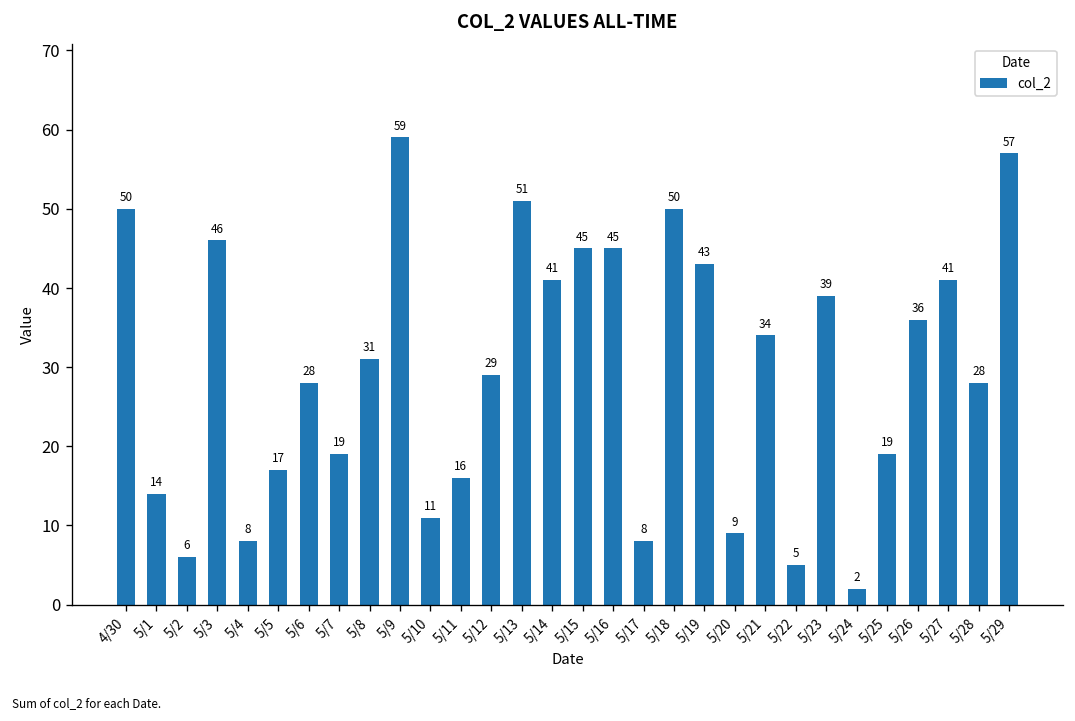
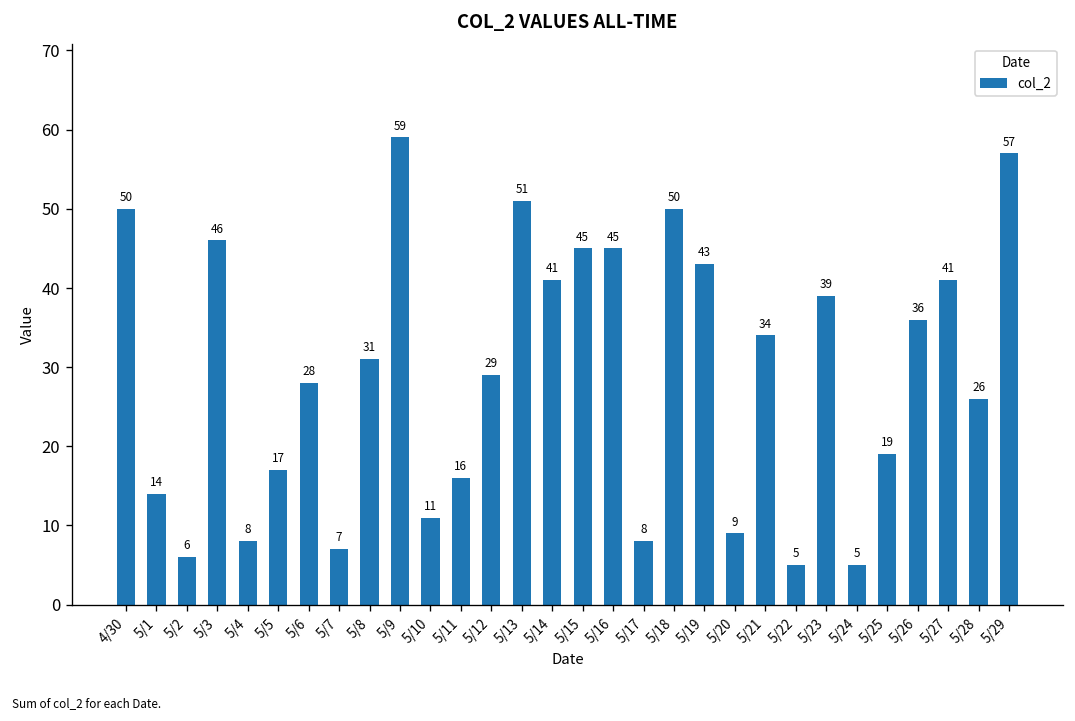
5/7: 19 -> 7
5/24: 2 -> 5
5/28: 28 -> 26
